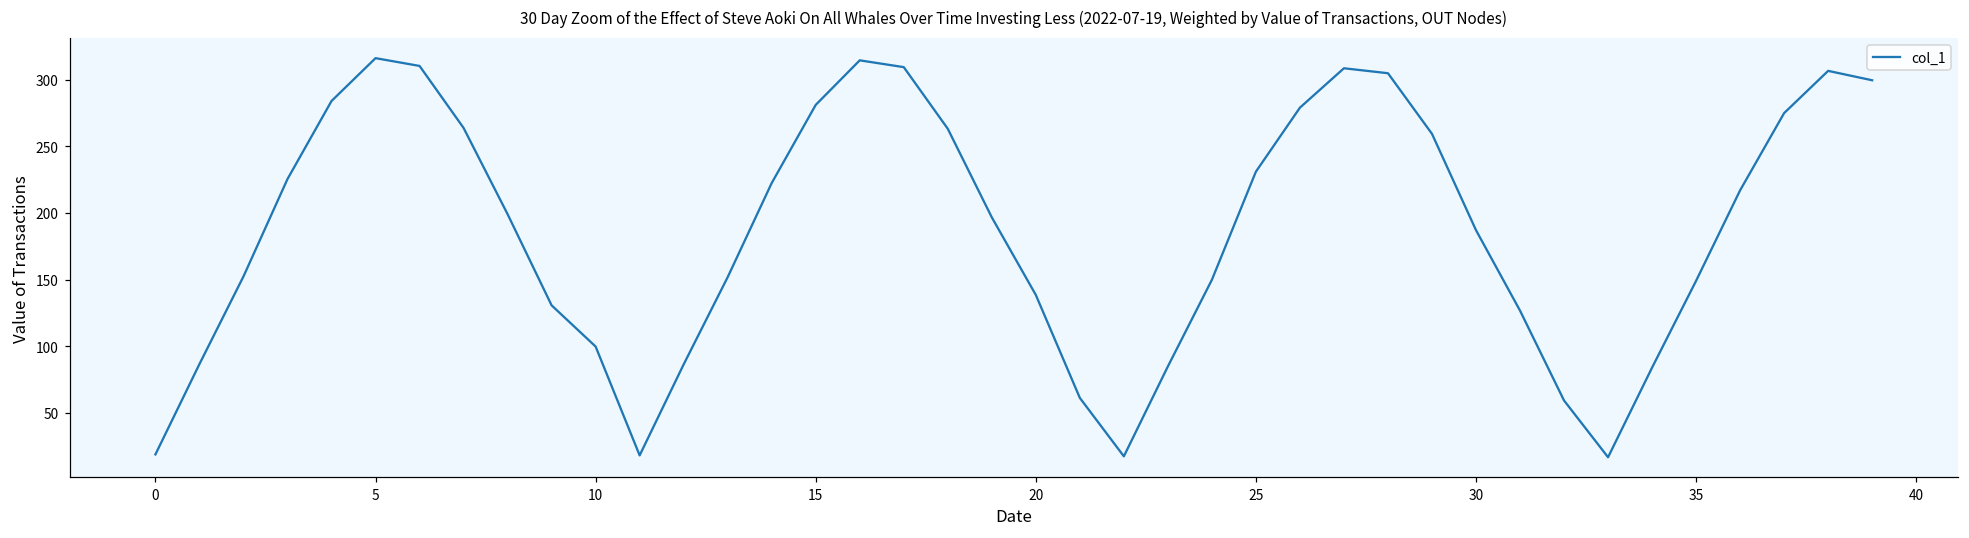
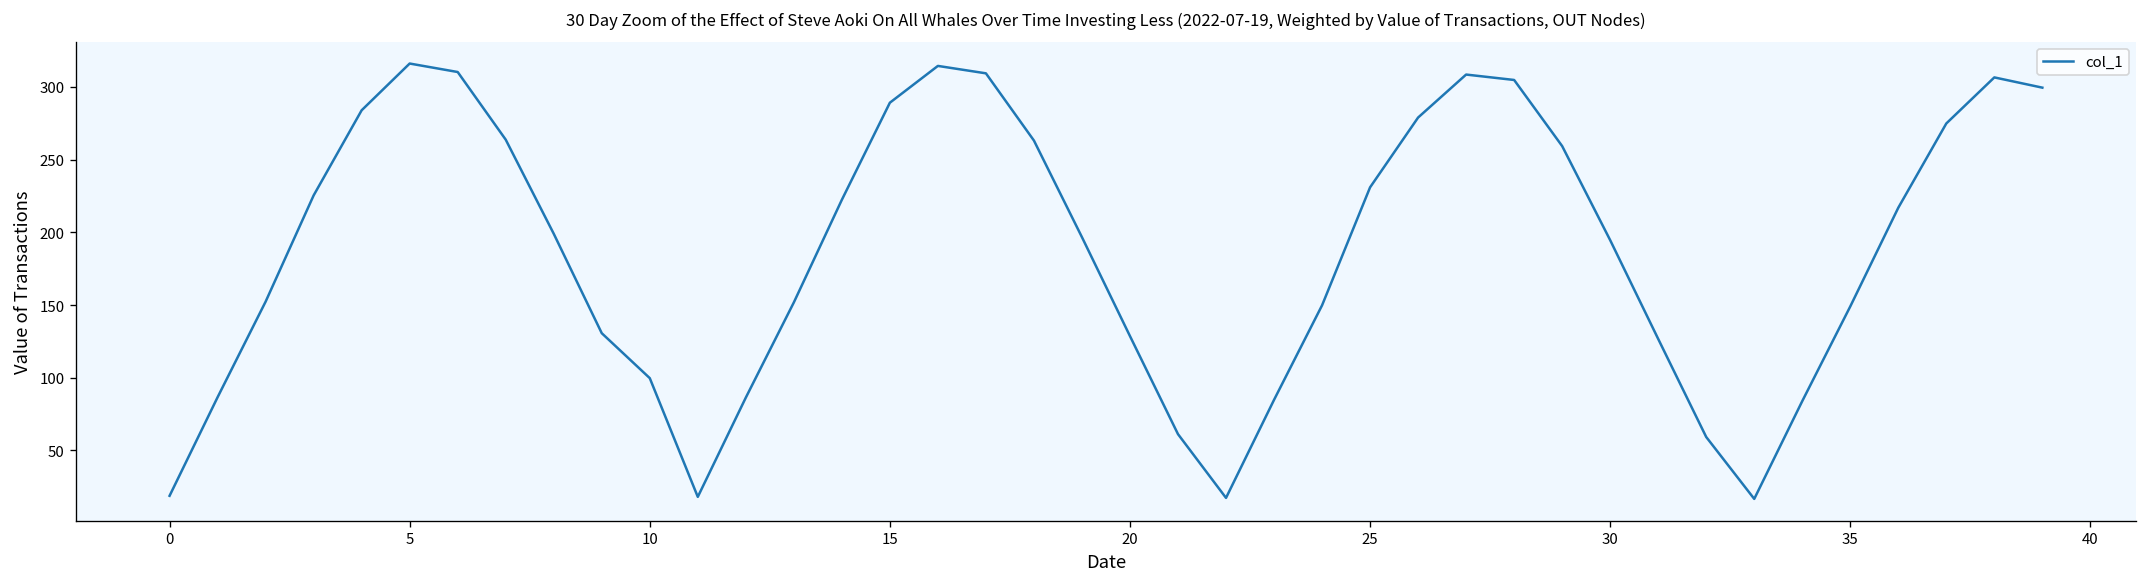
15: 281 -> 289
20: 138 -> 129
30: 187 -> 195
